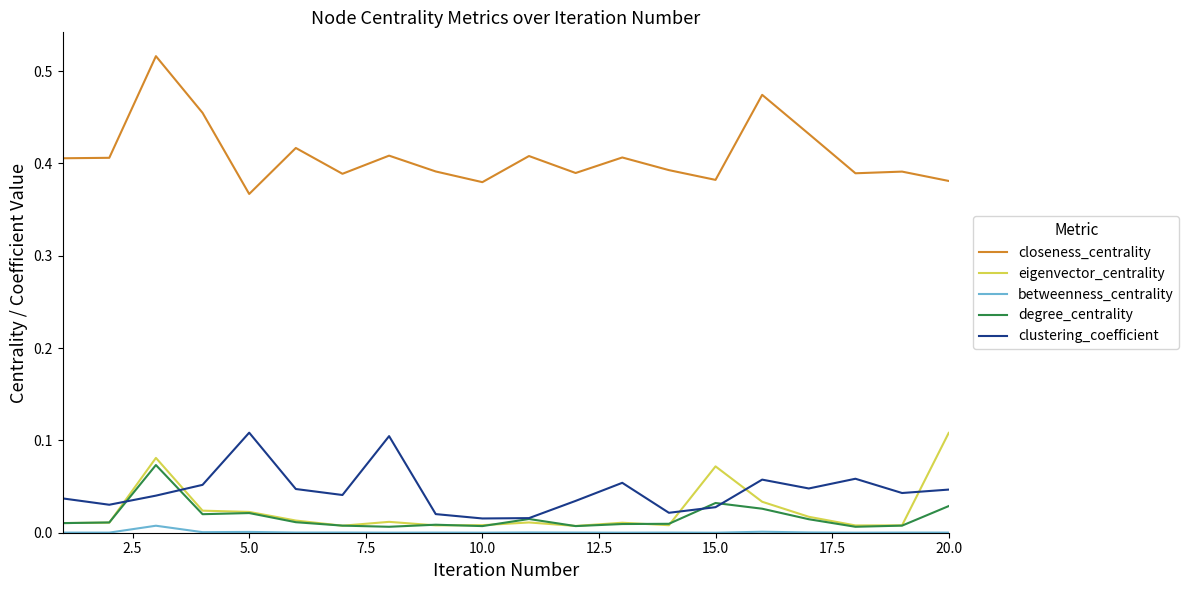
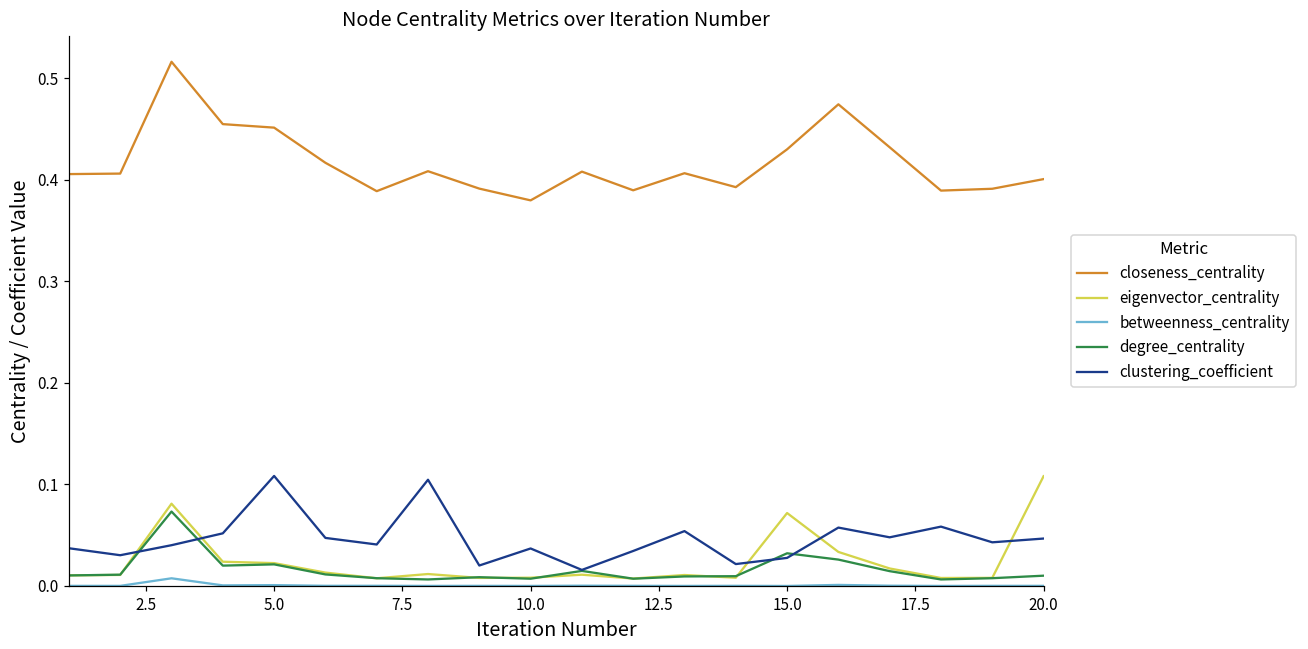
closeness_centrality, 5.0: 0.37 -> 0.45
clustering_coefficient, 10.0: 0.02 -> 0.04
closeness_centrality, 15.0: 0.38 -> 0.43
closeness_centrality, 20.0: 0.38 -> 0.40
degree_centrality, 20.0: 0.03 -> 0.01
